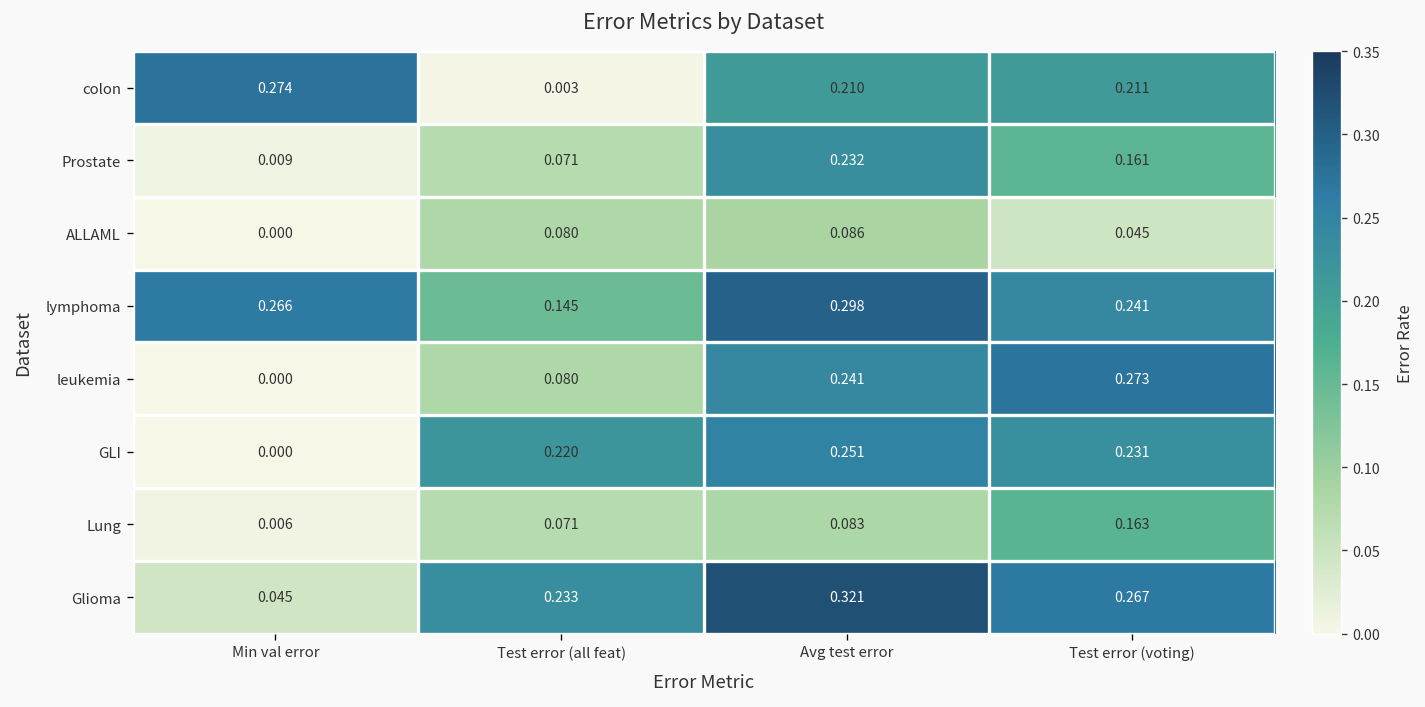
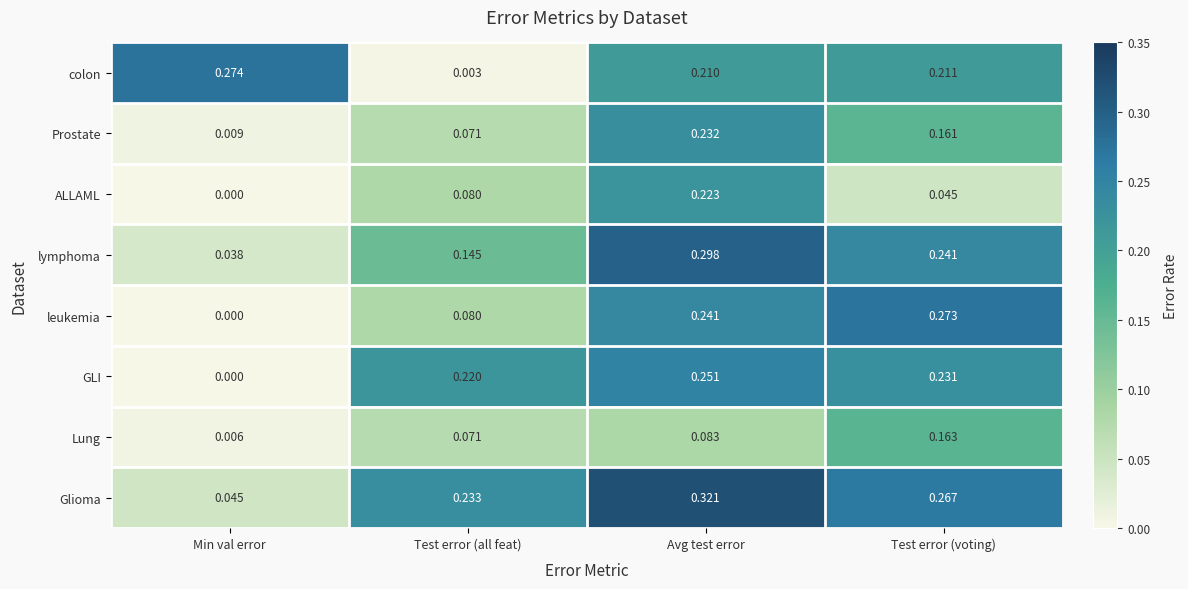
ALLAML, Avg test error: 0.086 -> 0.223
lymphoma, Min val error: 0.266 -> 0.038
